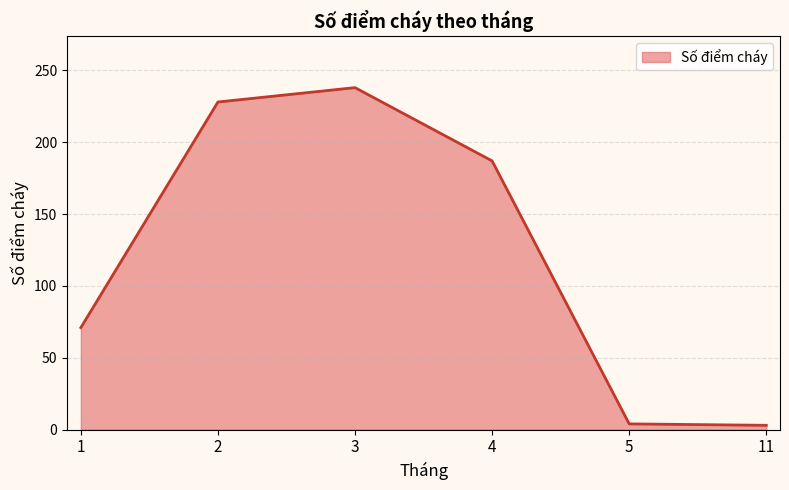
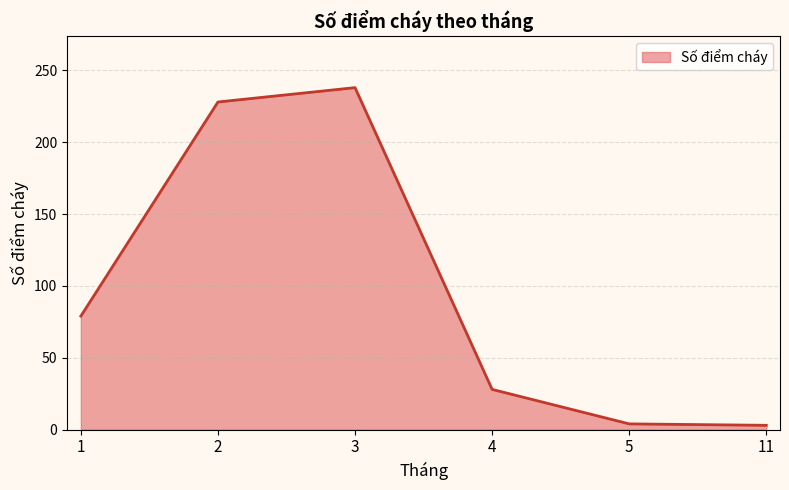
1: 71 -> 79
4: 187 -> 28
